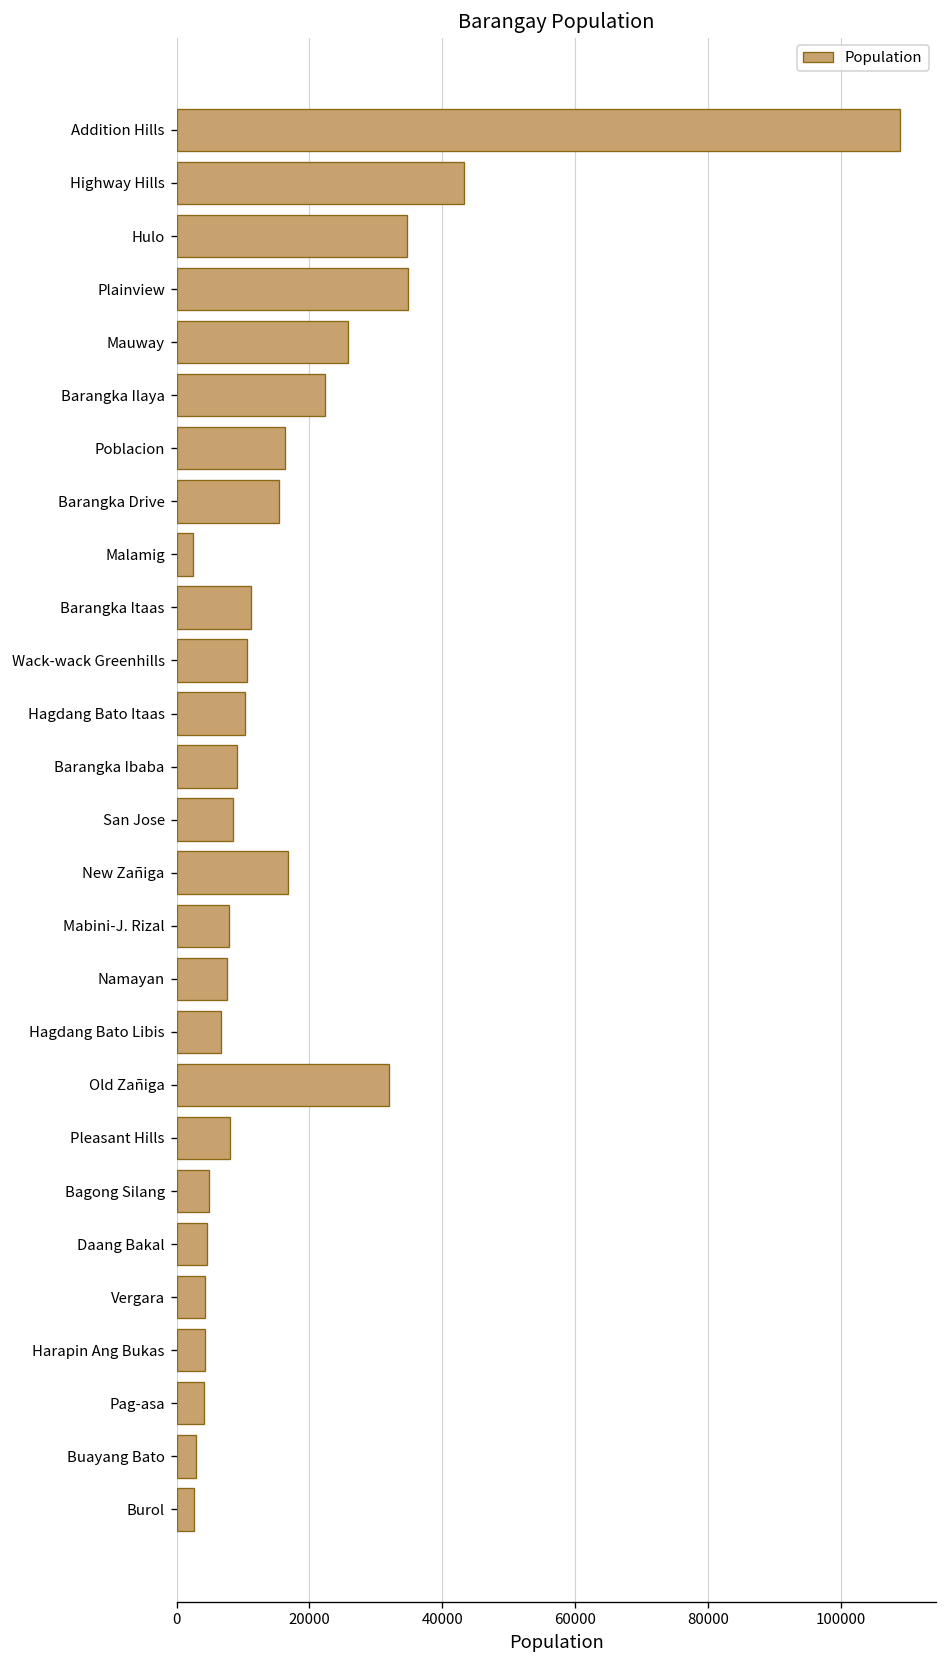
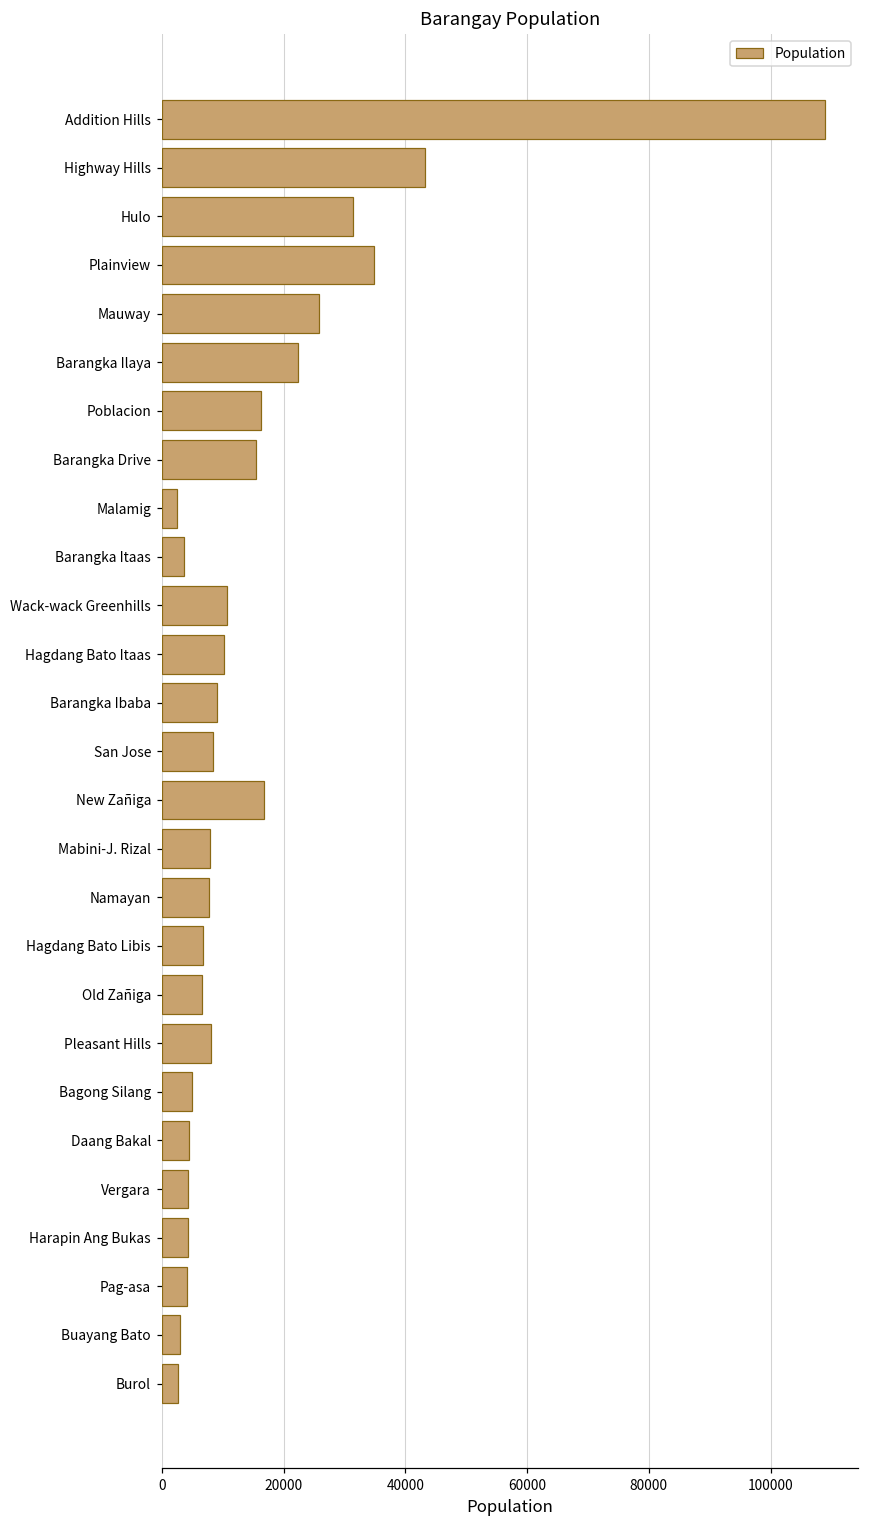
Hulo: 35000 -> 31000
Barangka Itaas: 11000 -> 4000
Old Zañiga: 32000 -> 7000
